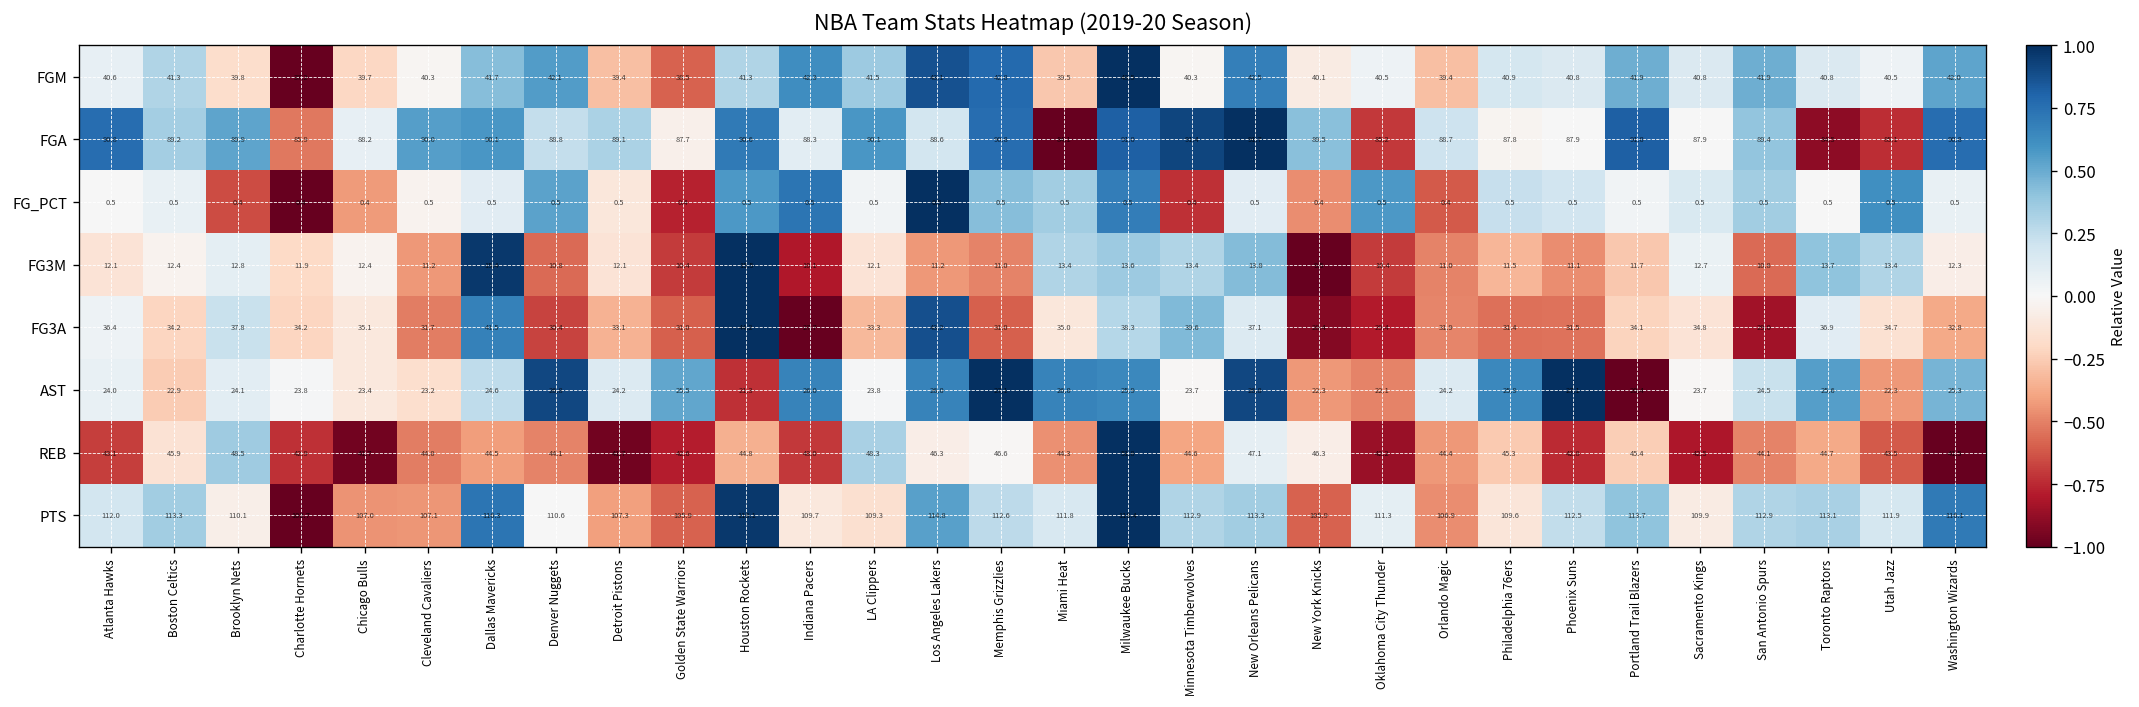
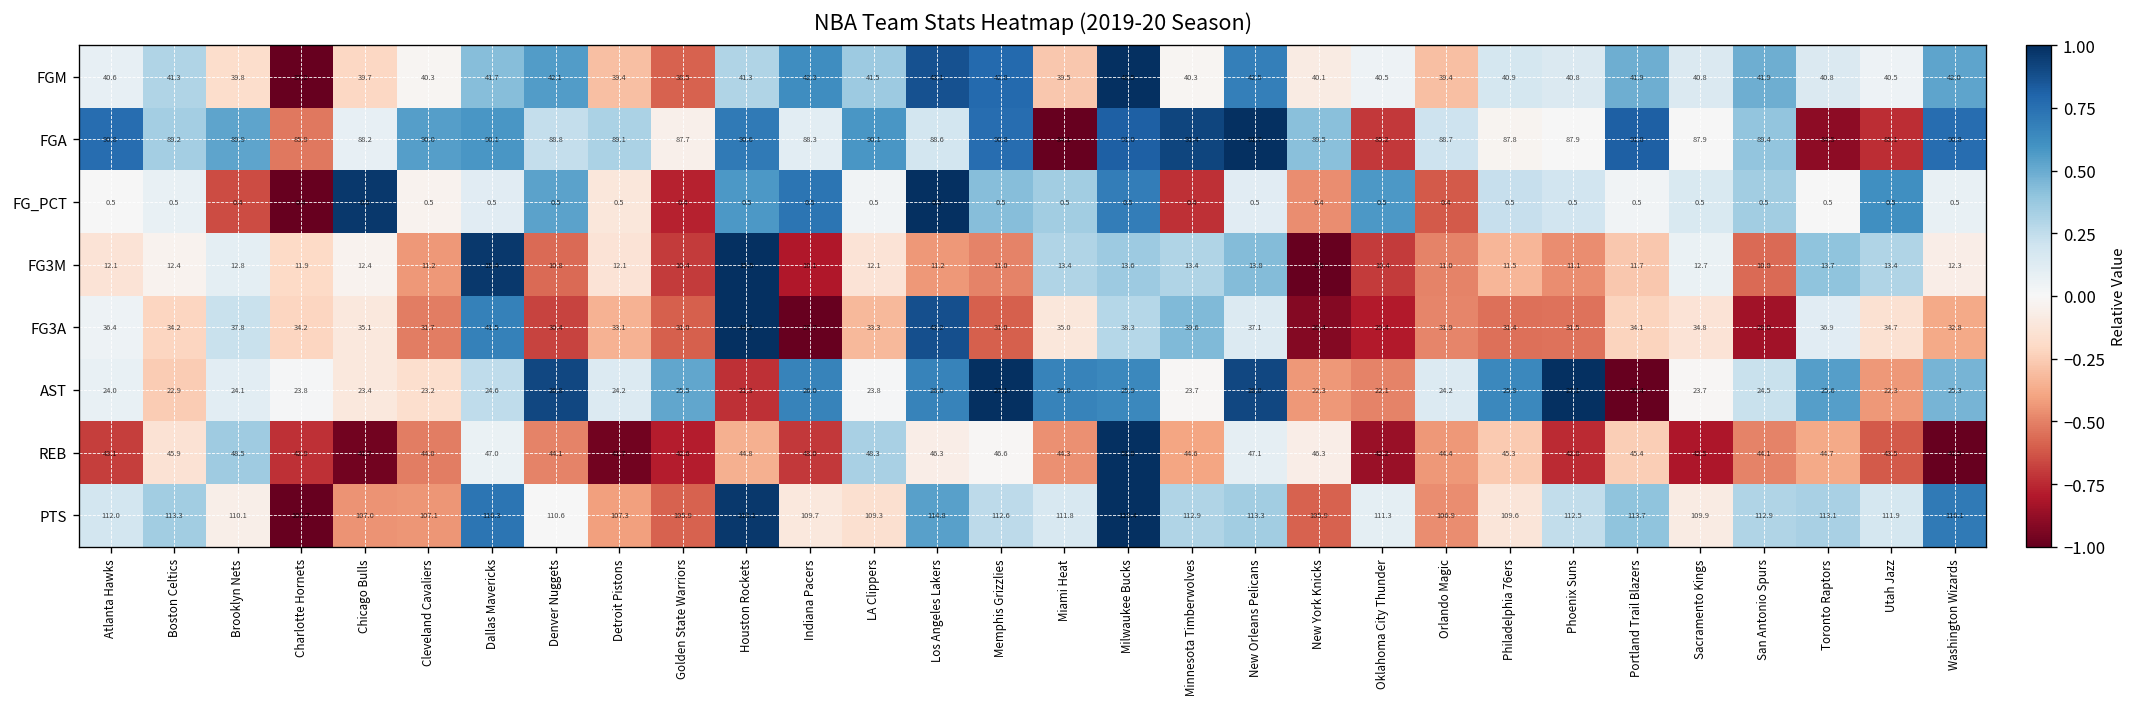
FG_PCT, Chicago Bulls: 0.4 -> 0.5
REB, Dallas Mavericks: 44.5 -> 47.0
